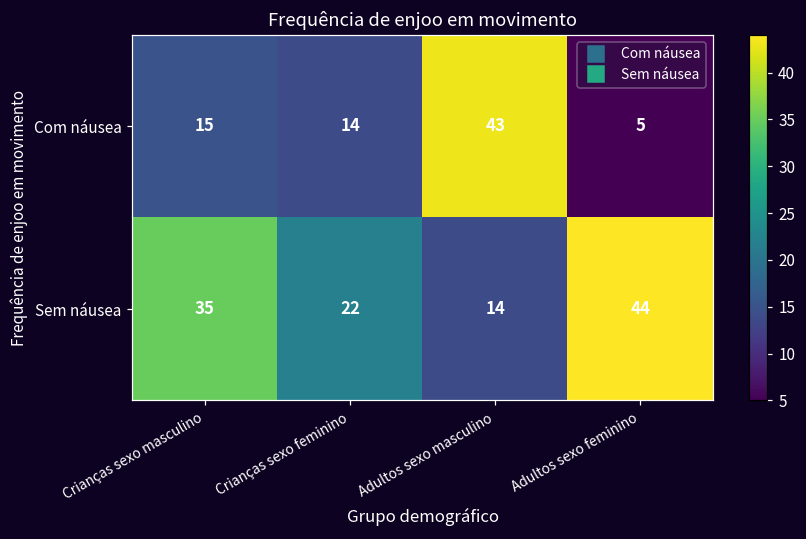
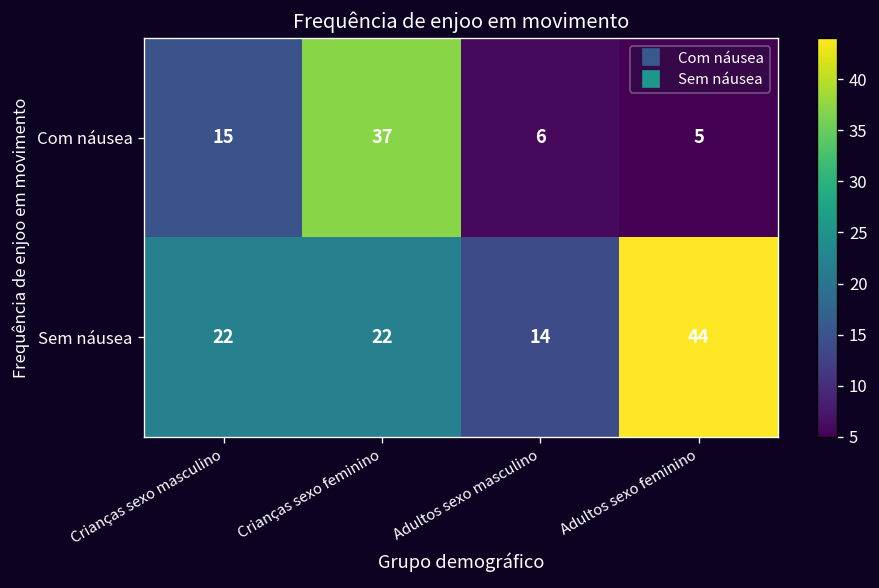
Com náusea, Crianças sexo feminino: 14 -> 37
Com náusea, Adultos sexo masculino: 43 -> 6
Sem náusea, Crianças sexo masculino: 35 -> 22
